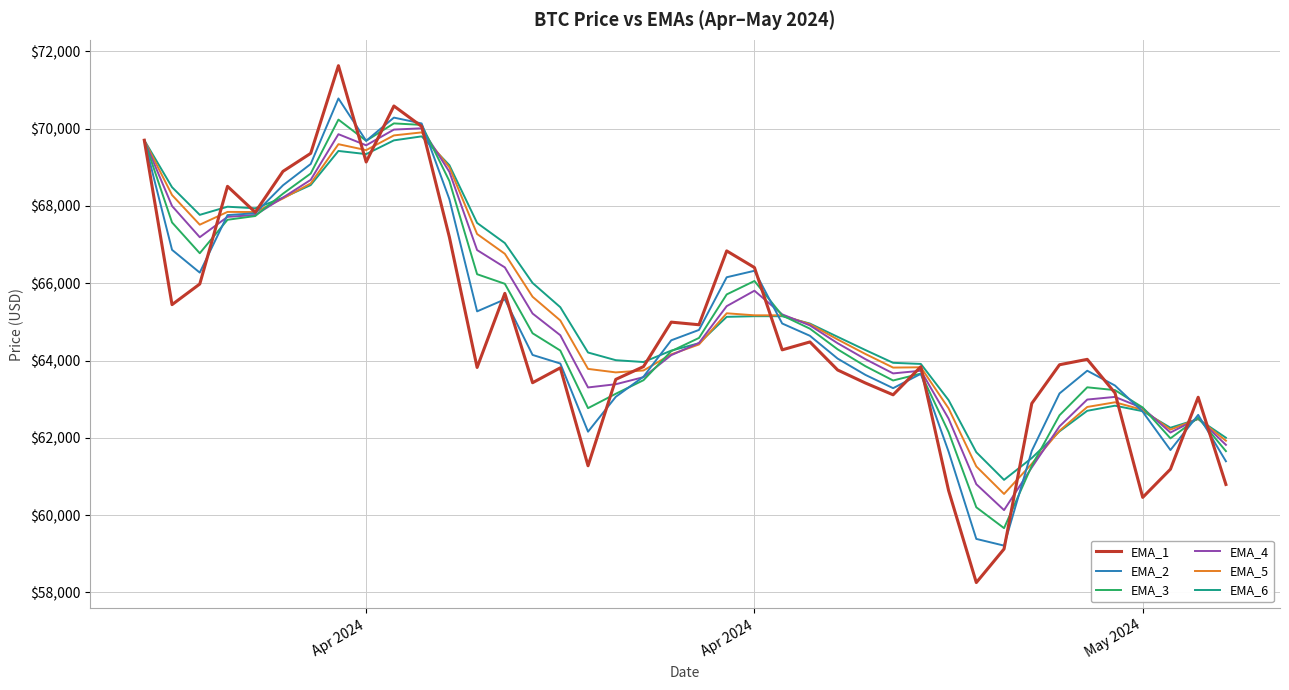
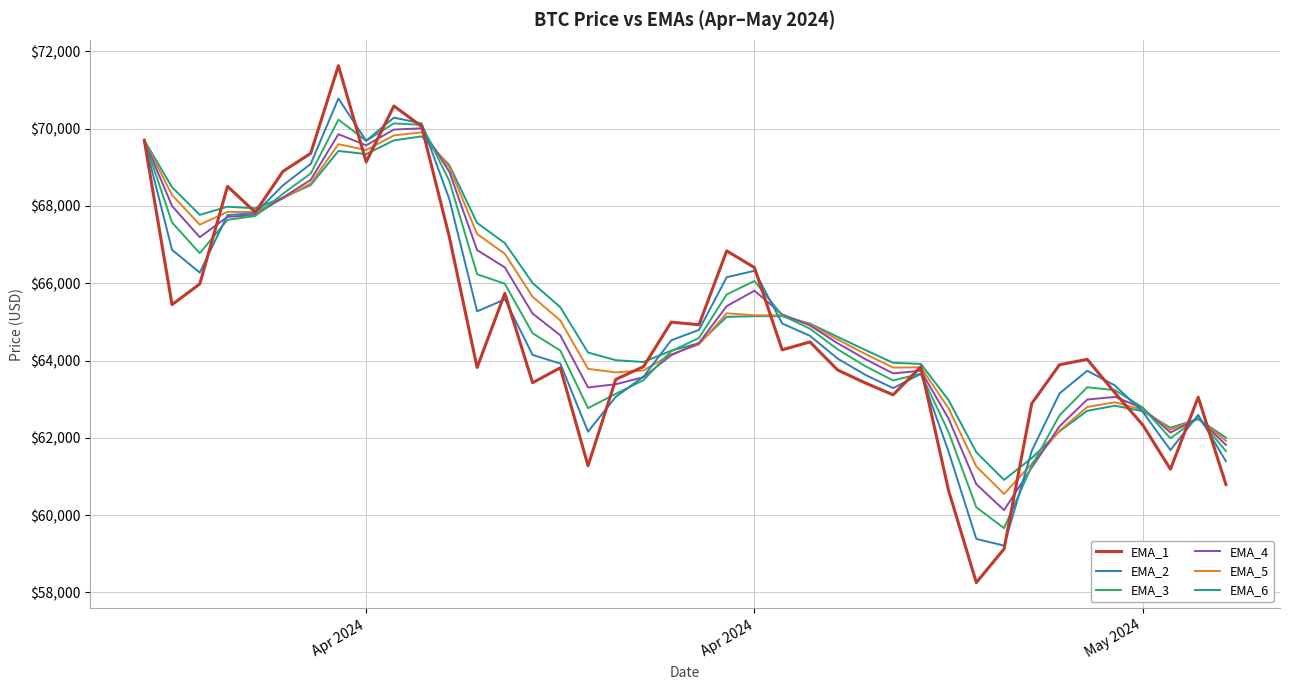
EMA_1, May 2024: $60,500 -> $62,300
